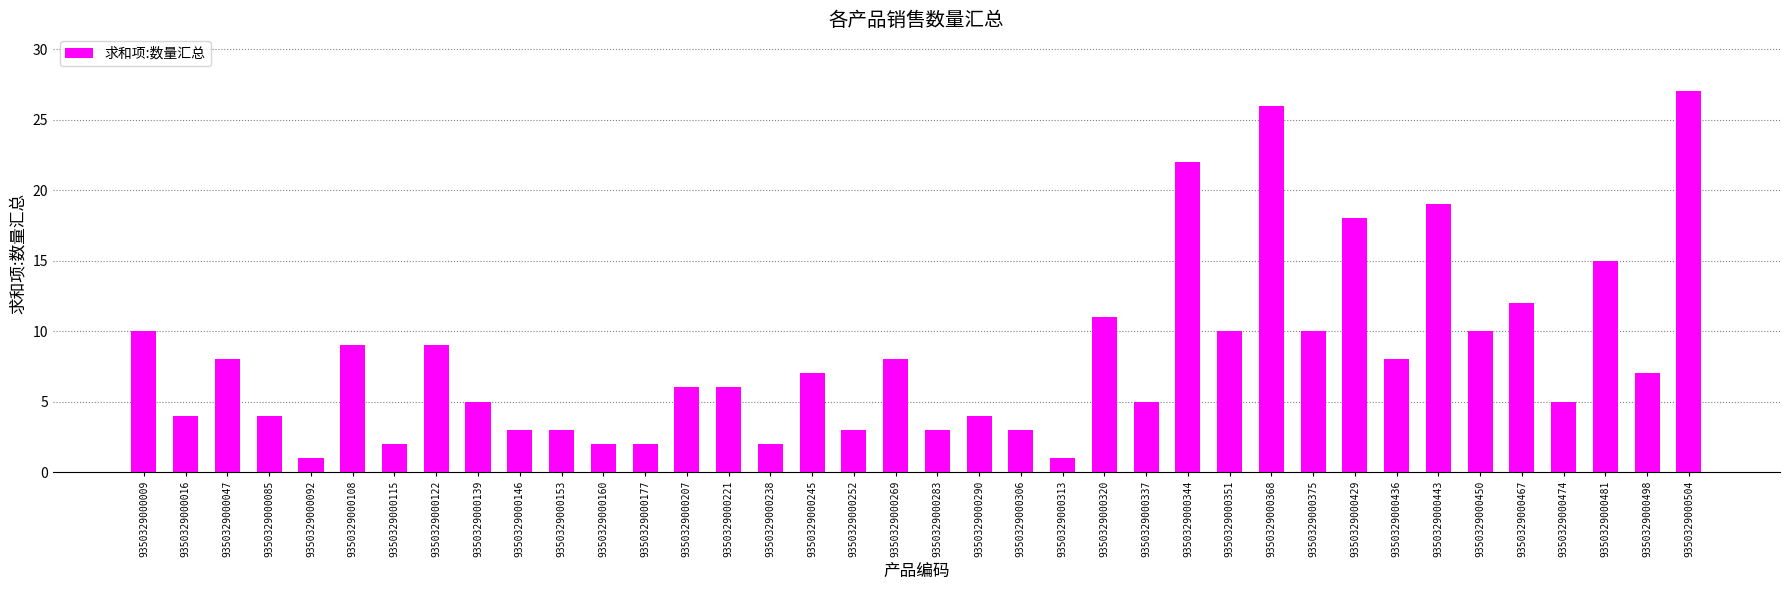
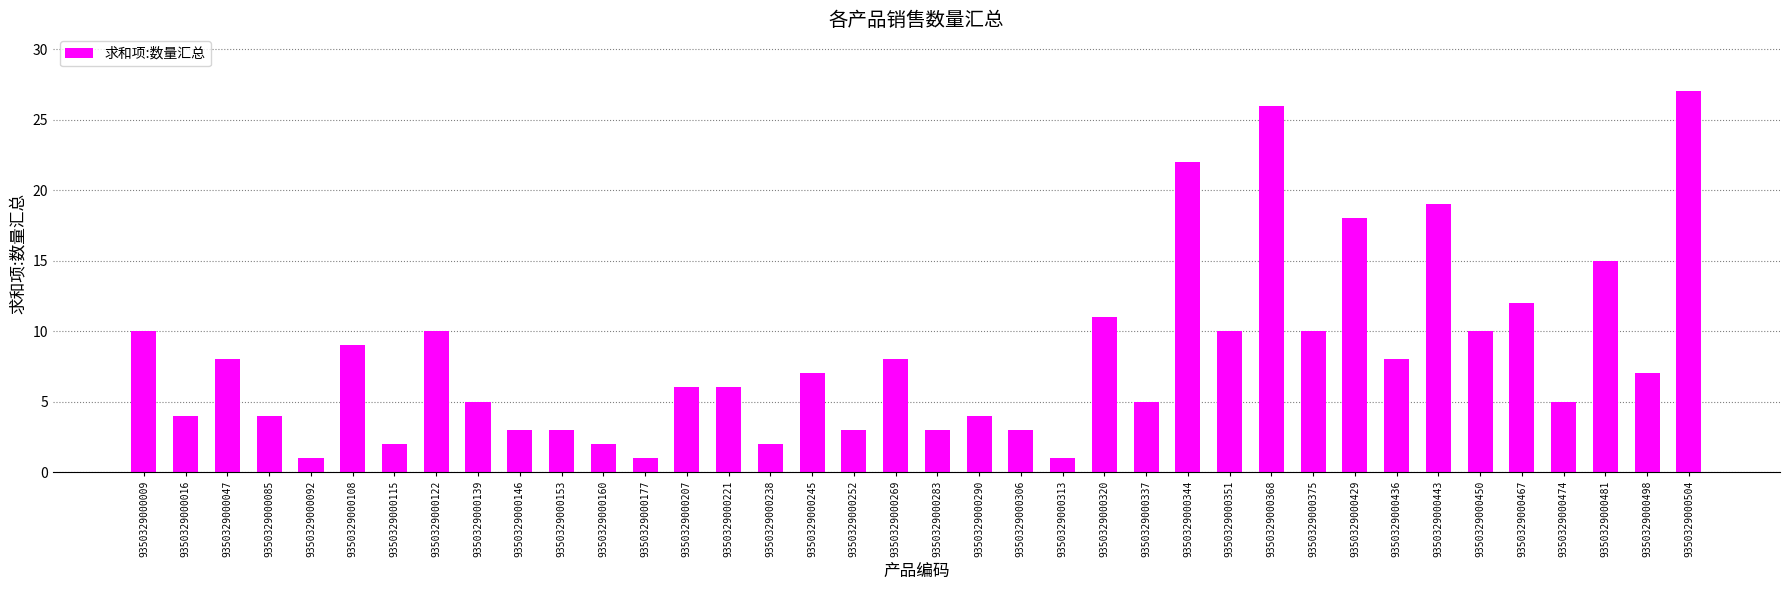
9350329000122: 9 -> 10
9350329000177: 2 -> 1
